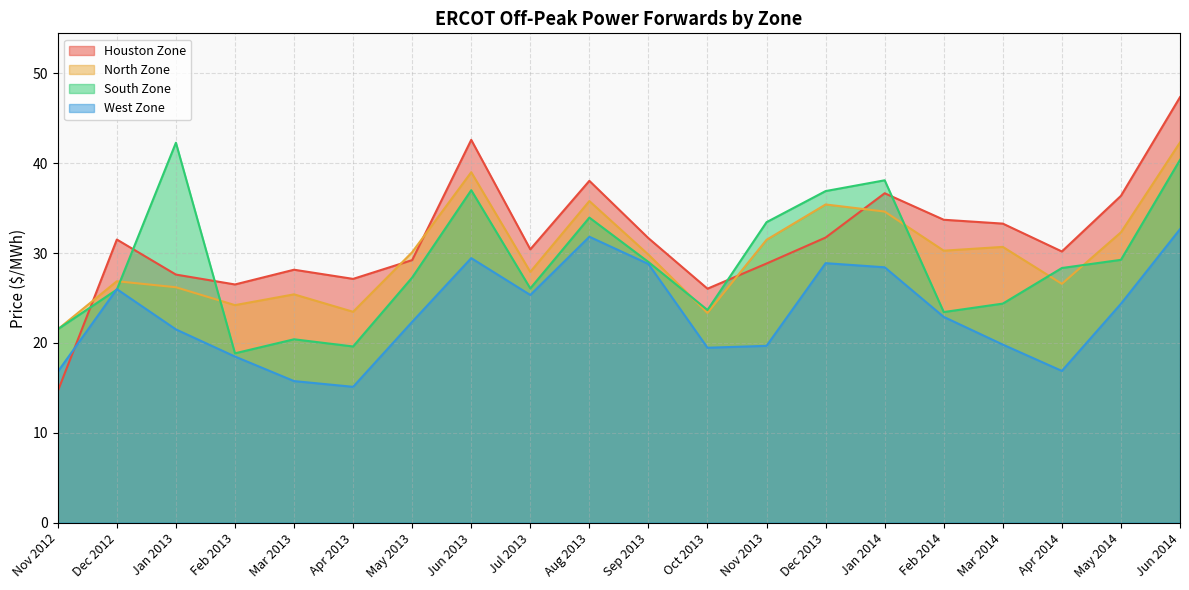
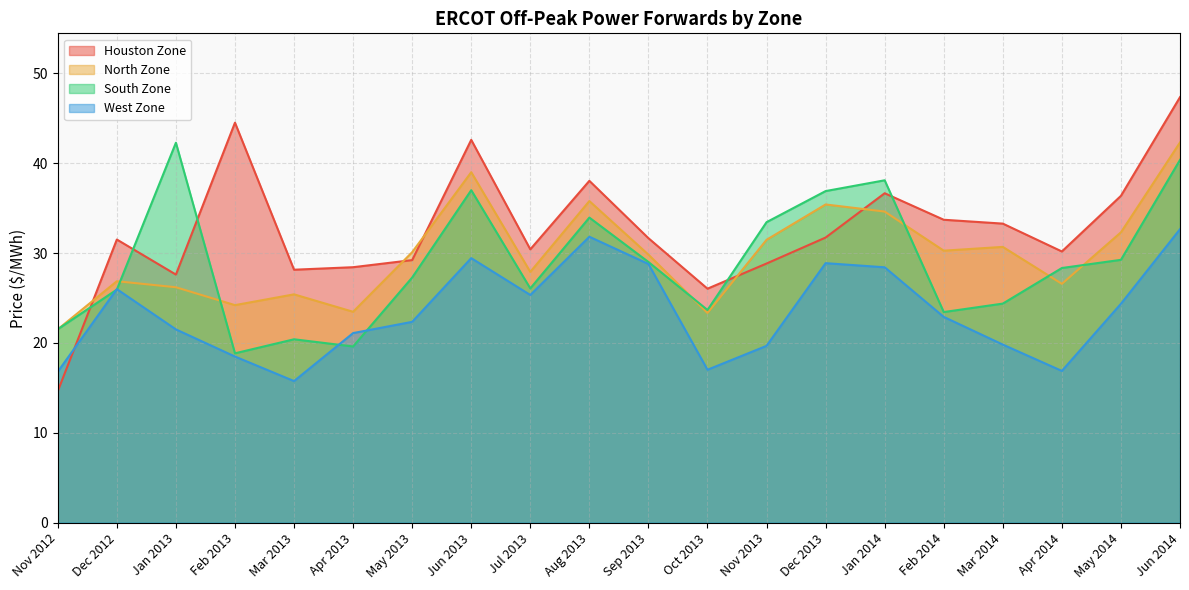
Houston Zone, Feb 2013: 27 -> 45
Houston Zone, Apr 2013: 27 -> 28
West Zone, Apr 2013: 15 -> 21
West Zone, Oct 2013: 19 -> 17
